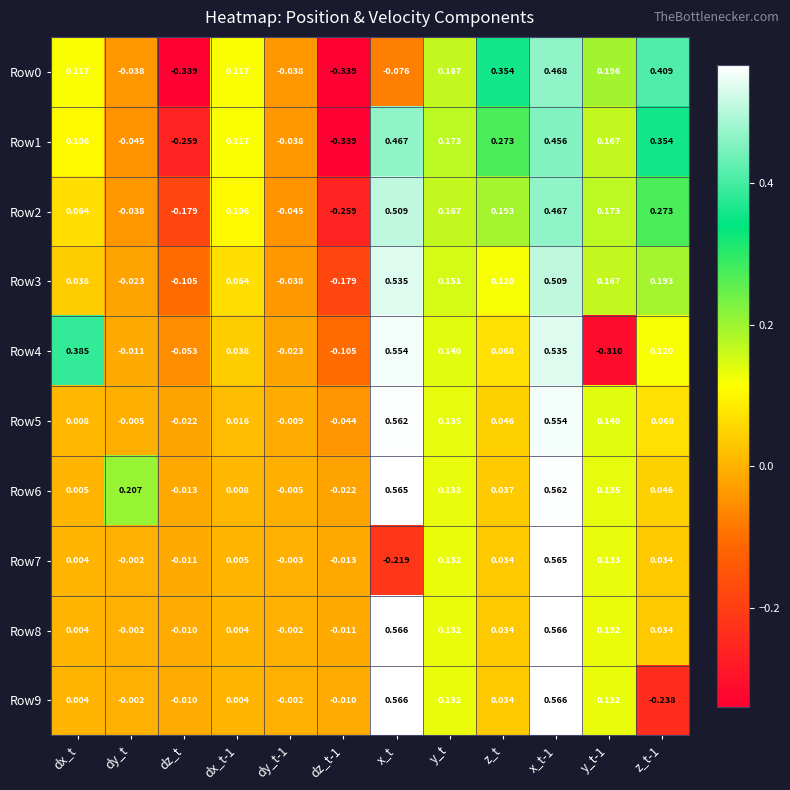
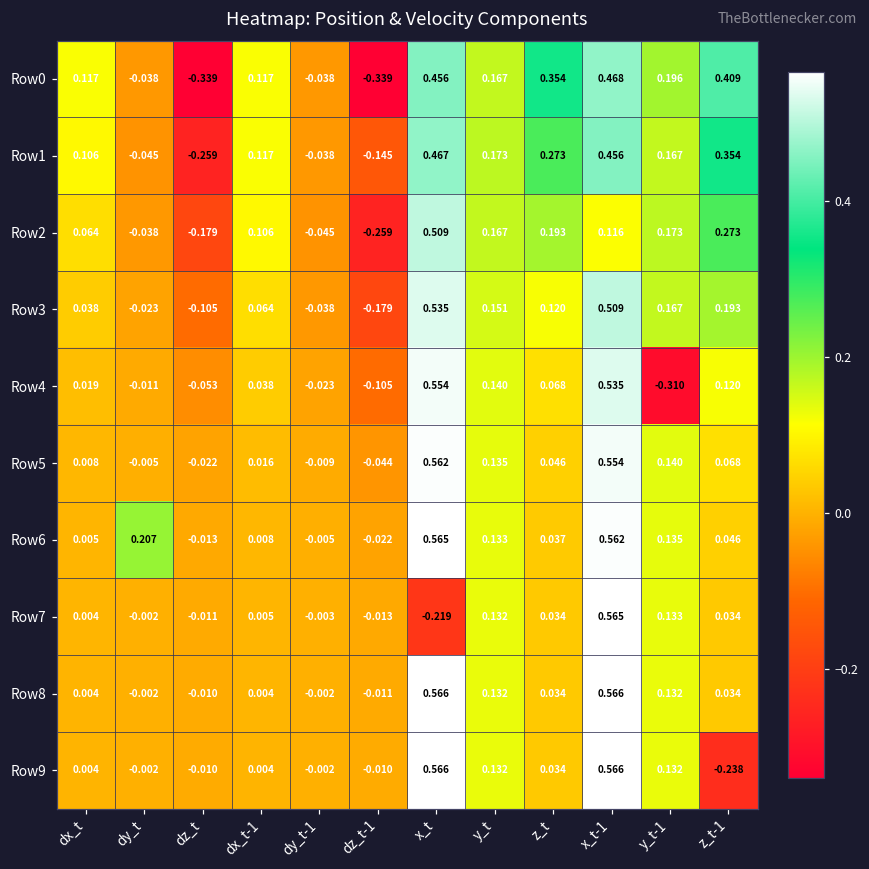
Row0, x_t: -0.076 -> 0.456
Row1, dz_t-1: -0.339 -> -0.145
Row2, x_t-1: 0.467 -> 0.116
Row4, dx_t: 0.385 -> 0.019
